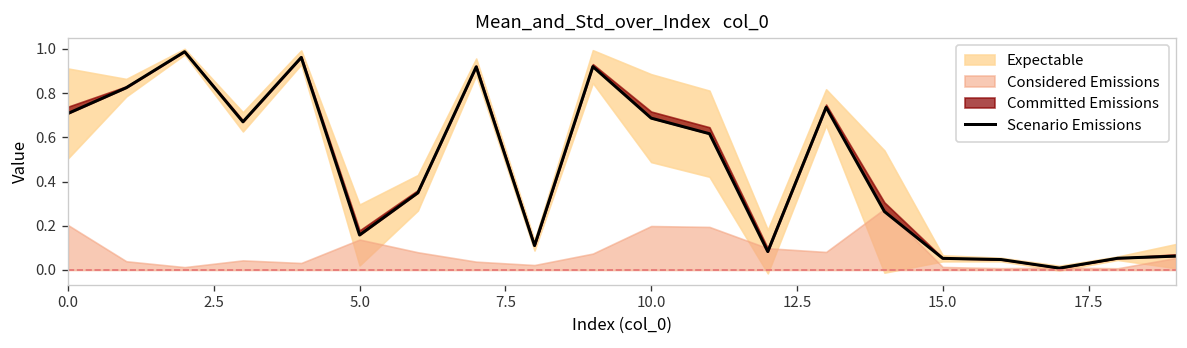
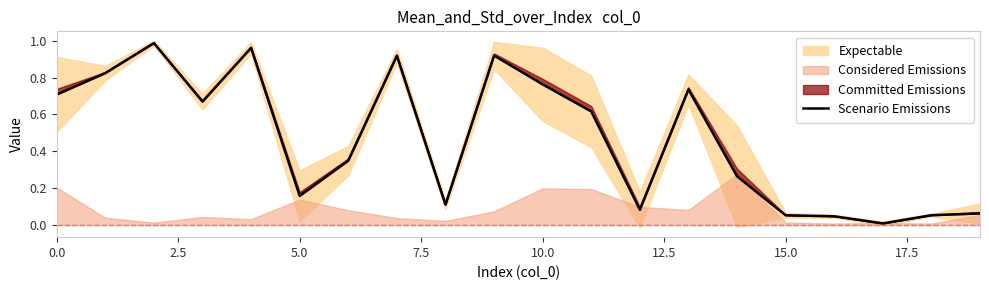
Scenario Emissions, 10.0: 0.69 -> 0.76
